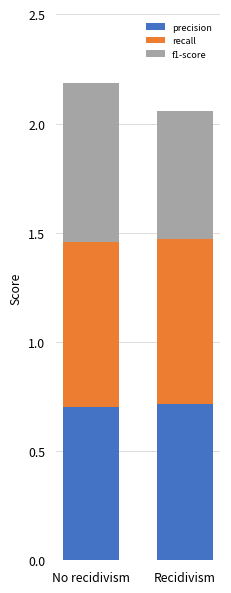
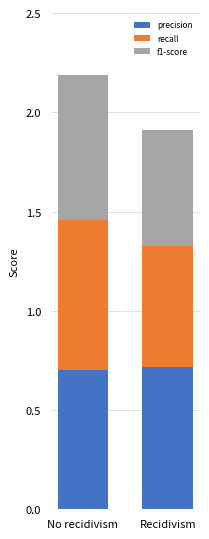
recall, Recidivism: 0.76 -> 0.61
